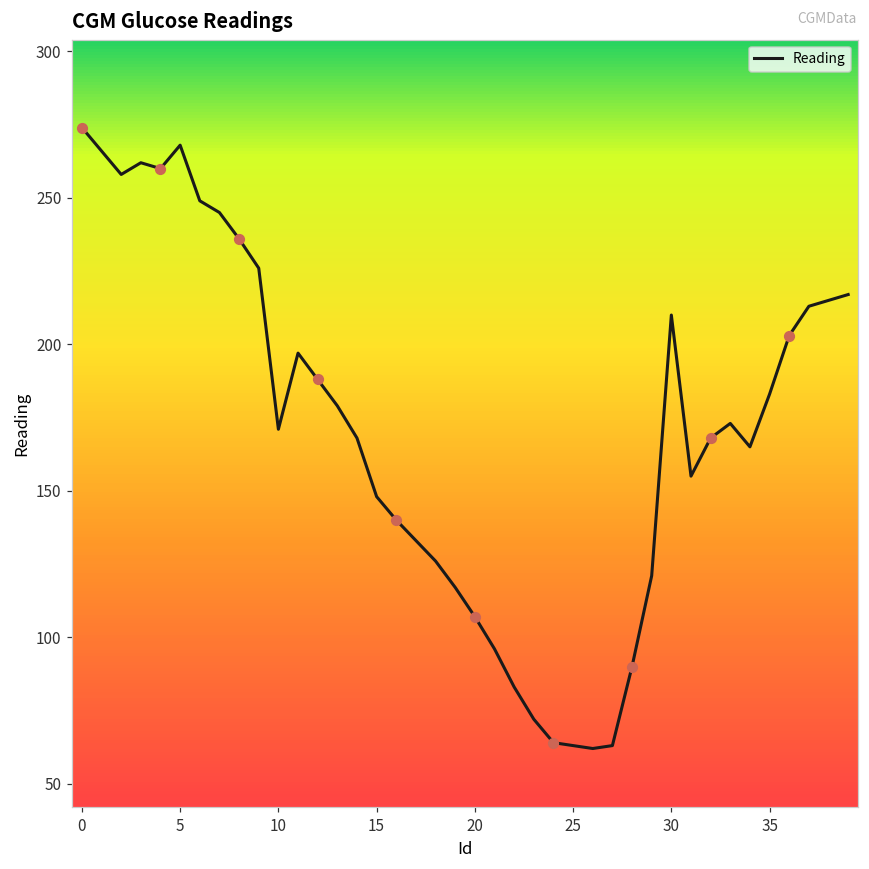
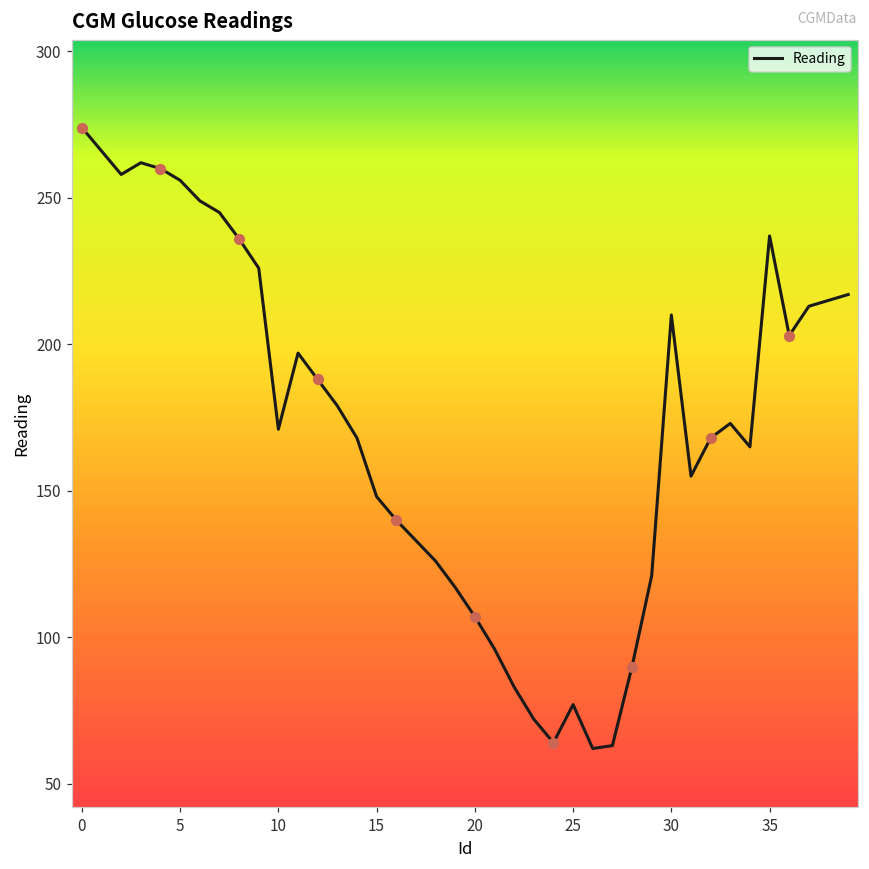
Reading, 5: 268 -> 256
Reading, 25: 63 -> 77
Reading, 35: 183 -> 237
